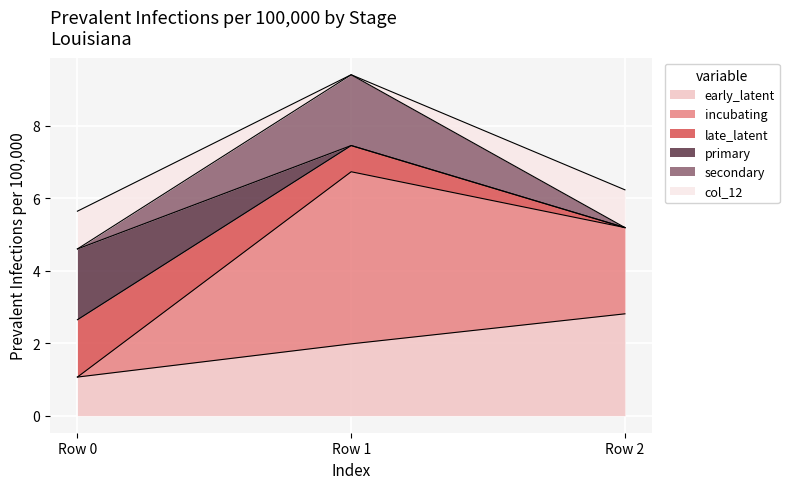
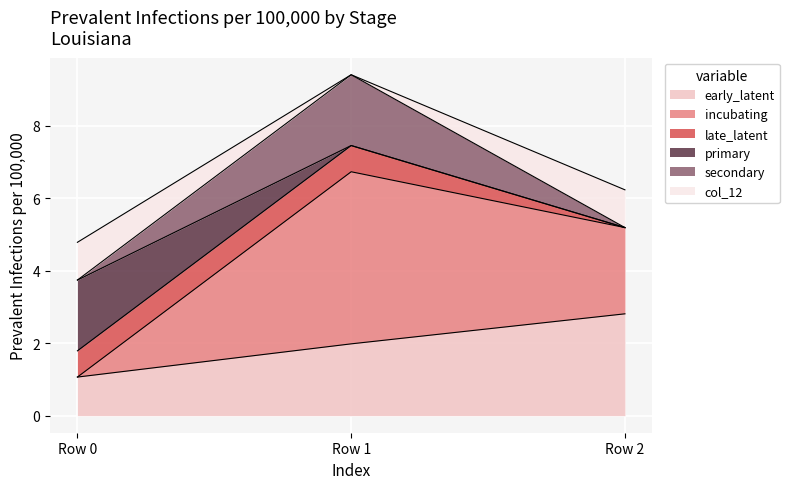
late_latent, Row 0: 1.6 -> 0.7
